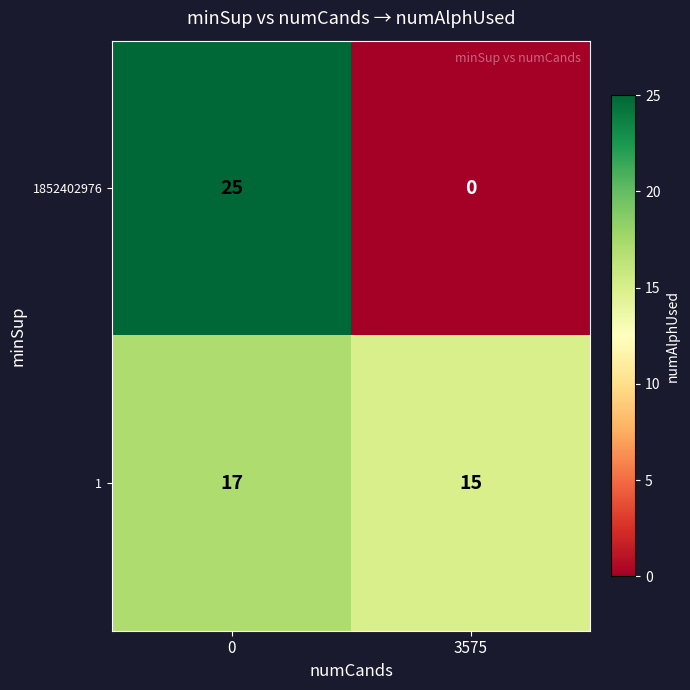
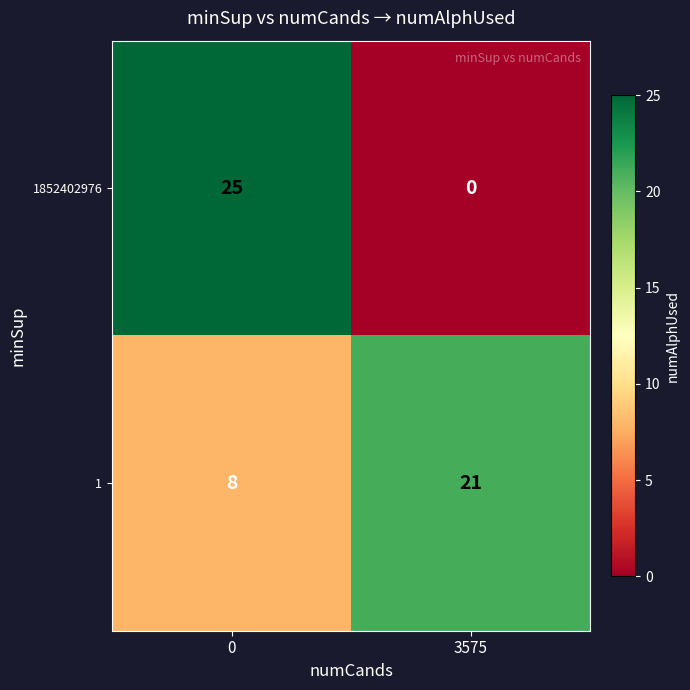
1, 0: 17 -> 8
1, 3575: 15 -> 21
